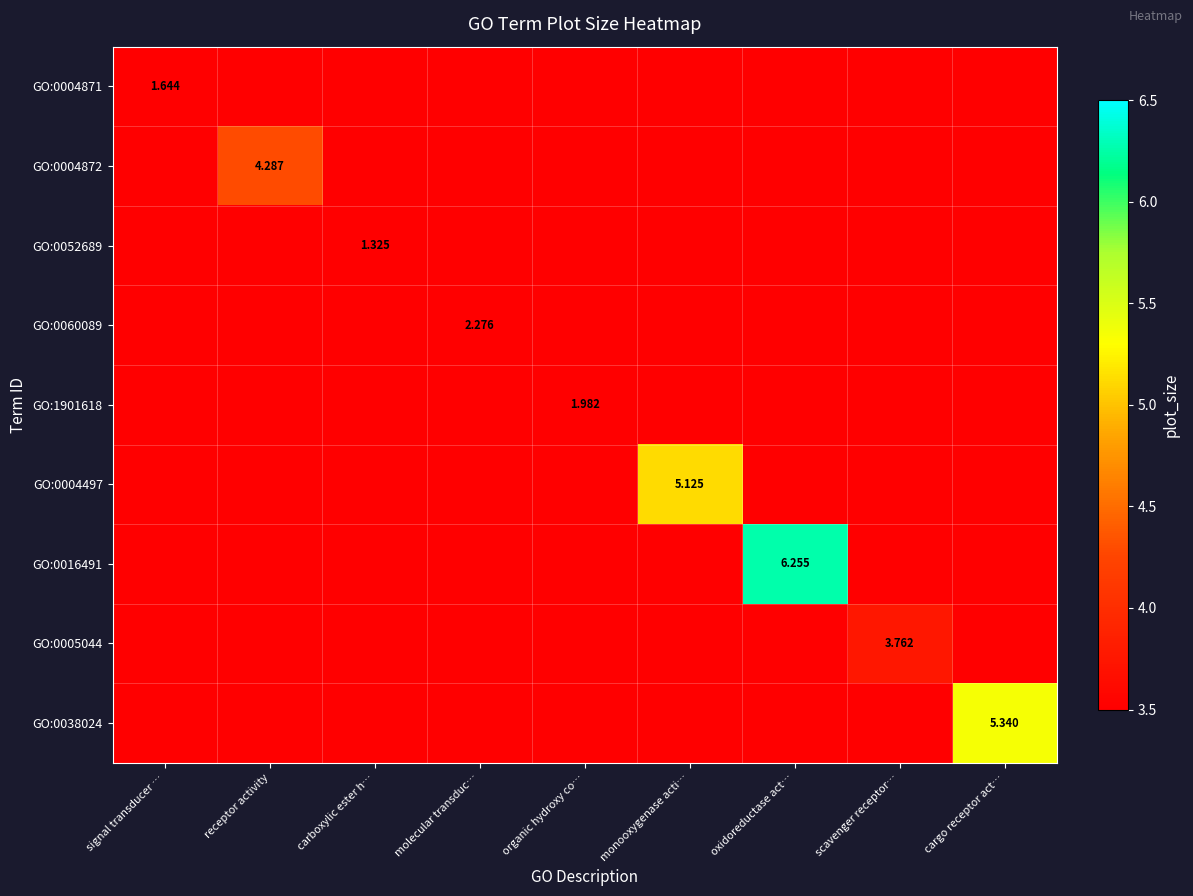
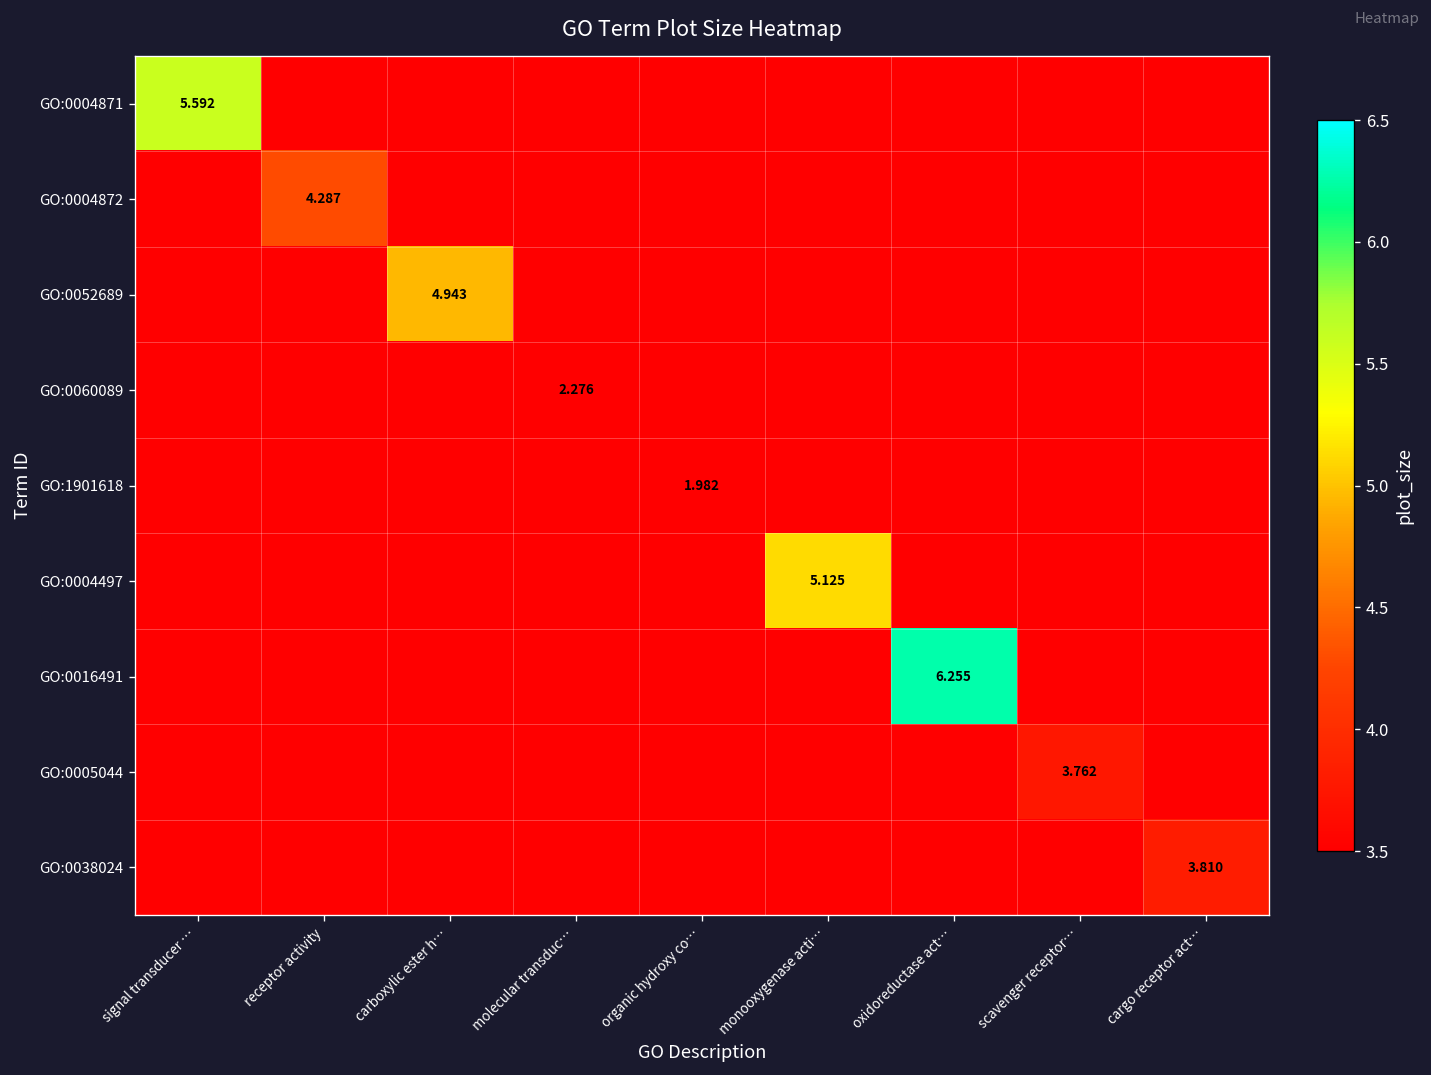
GO:0004871, signal transducer …: 1.644 -> 5.592
GO:0052689, carboxylic ester h…: 1.325 -> 4.943
GO:0038024, cargo receptor act…: 5.340 -> 3.810
